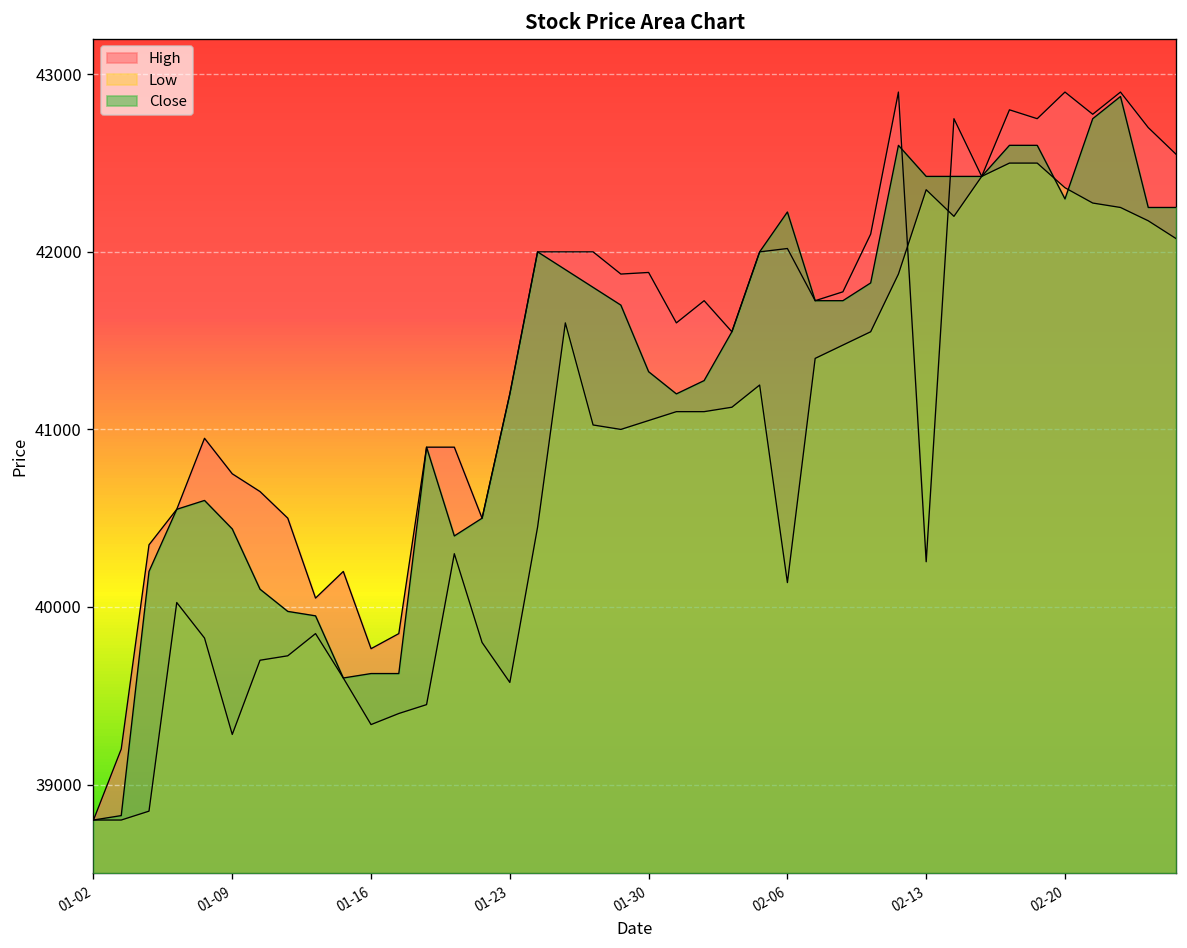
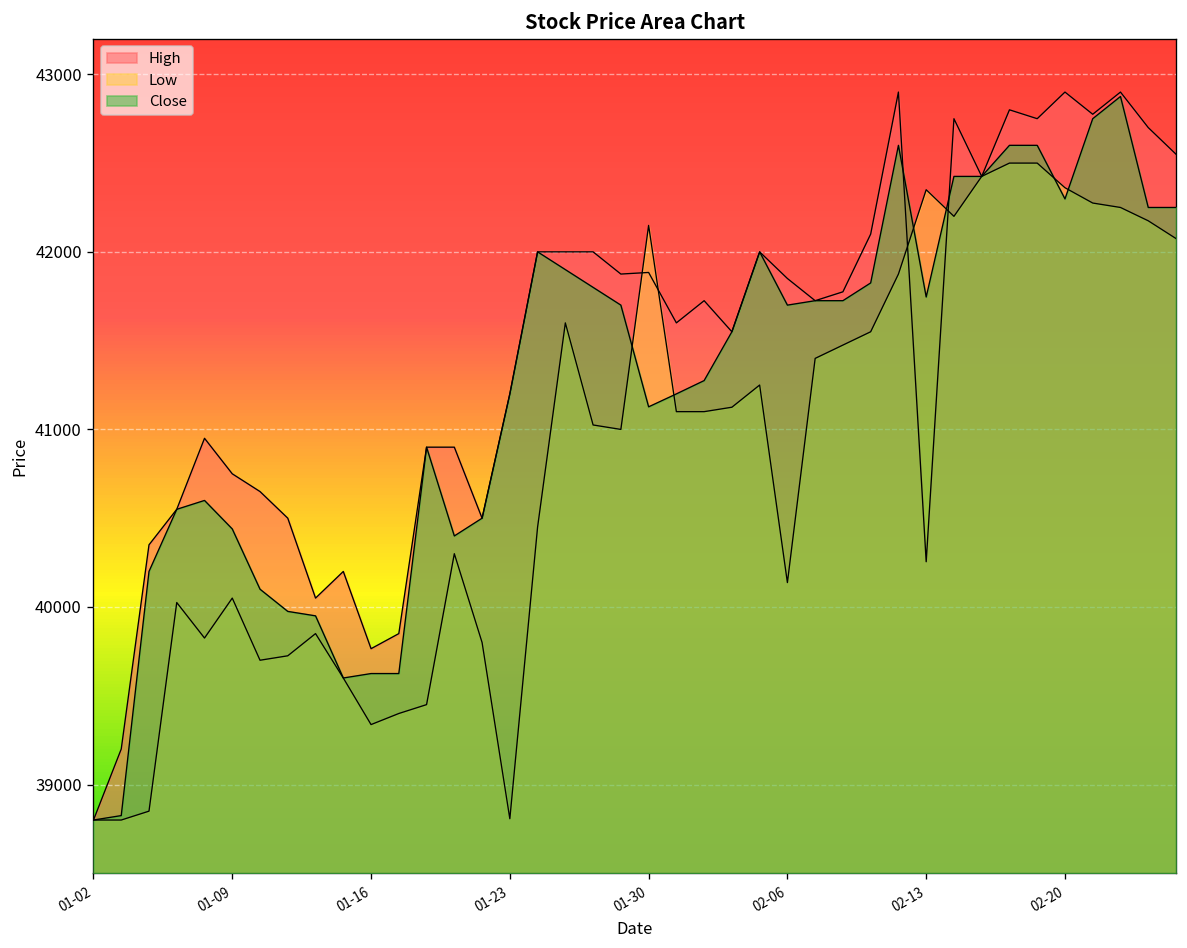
Low, 01-09: 39280 -> 40050
Low, 01-23: 39580 -> 38810
Low, 01-30: 41050 -> 42150
Close, 01-30: 41330 -> 41130
High, 02-06: 42020 -> 41850
Close, 02-06: 42220 -> 41700
Close, 02-13: 42430 -> 41750
